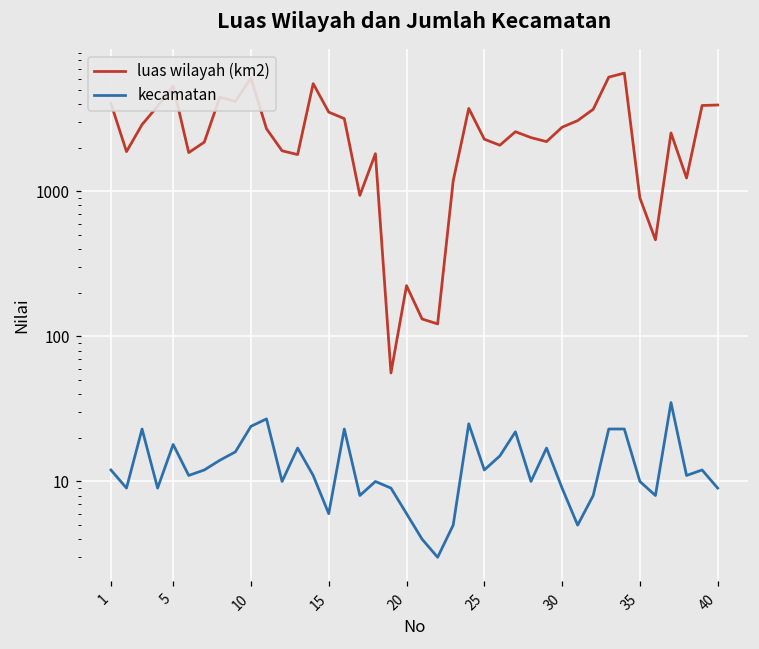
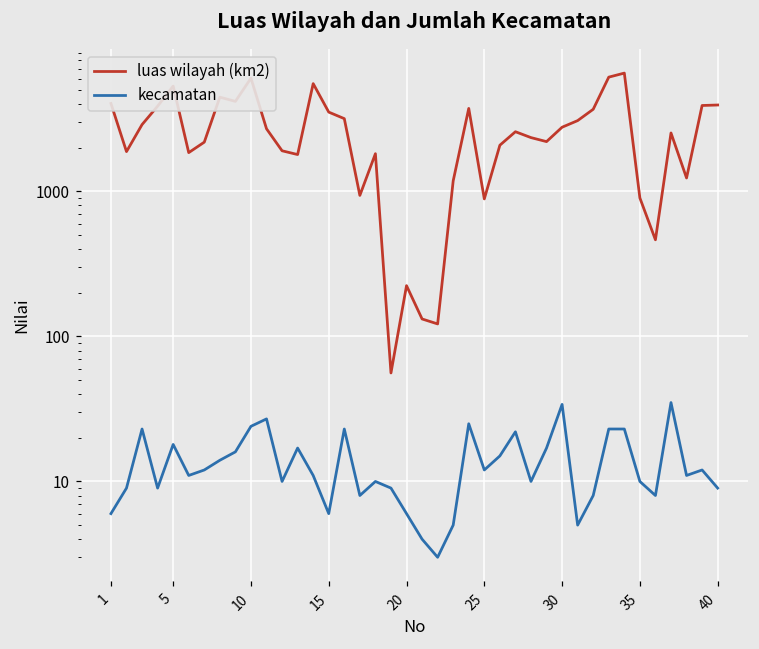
kecamatan, 1: 12 -> 6
luas wilayah (km2), 25: 2300 -> 900
kecamatan, 30: 9 -> 34
